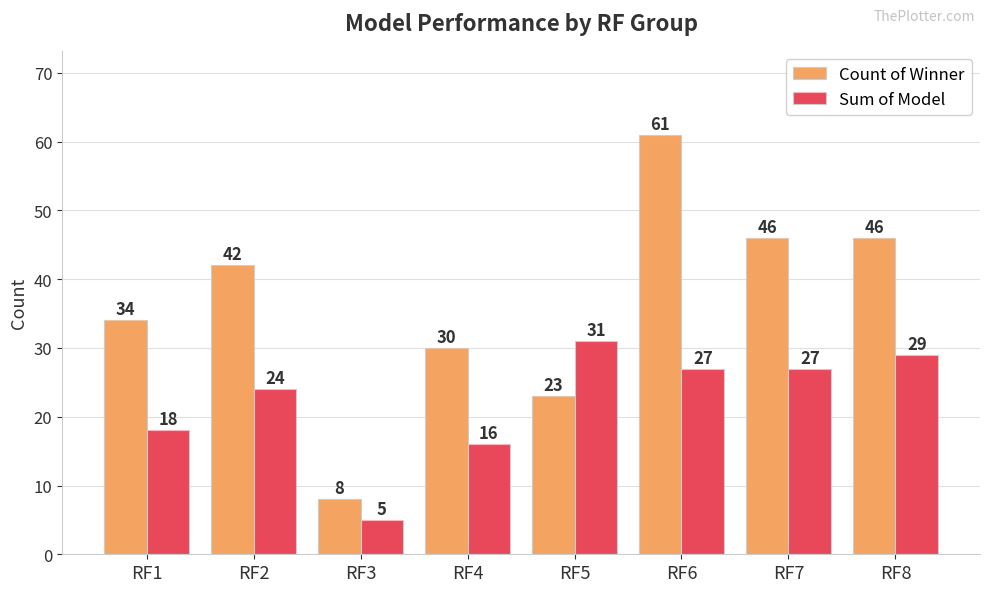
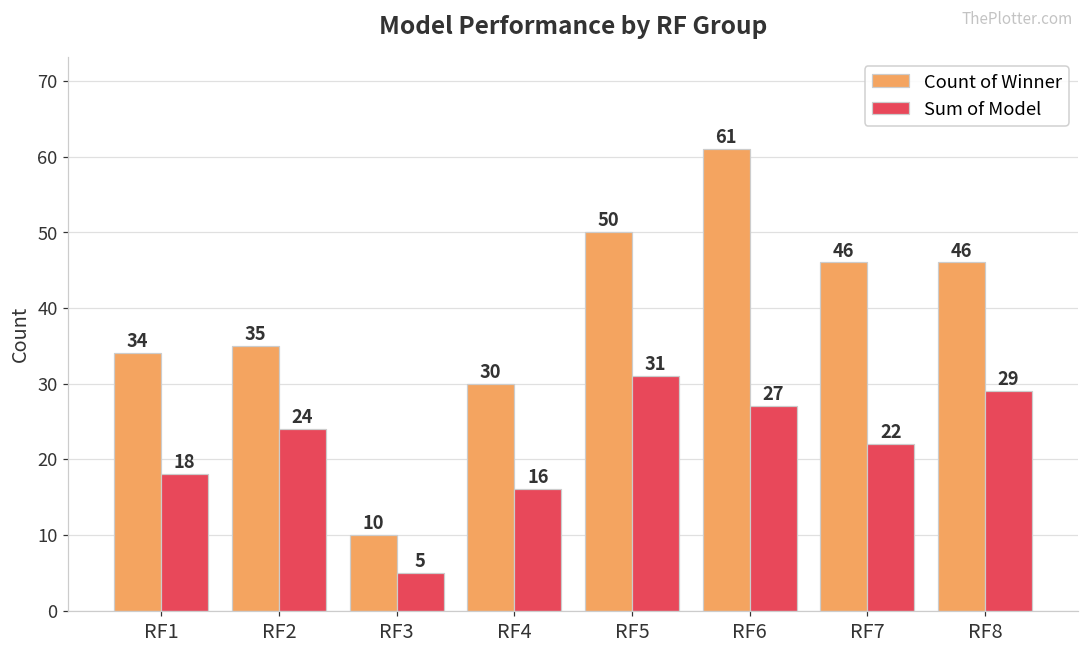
Count of Winner, RF2: 42 -> 35
Count of Winner, RF3: 8 -> 10
Count of Winner, RF5: 23 -> 50
Sum of Model, RF7: 27 -> 22
